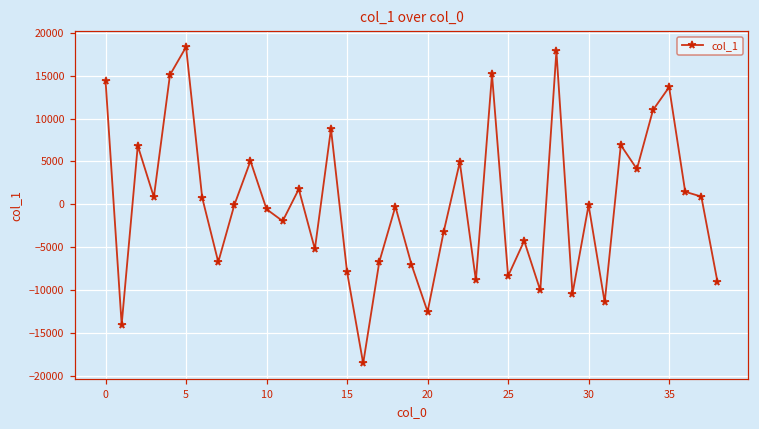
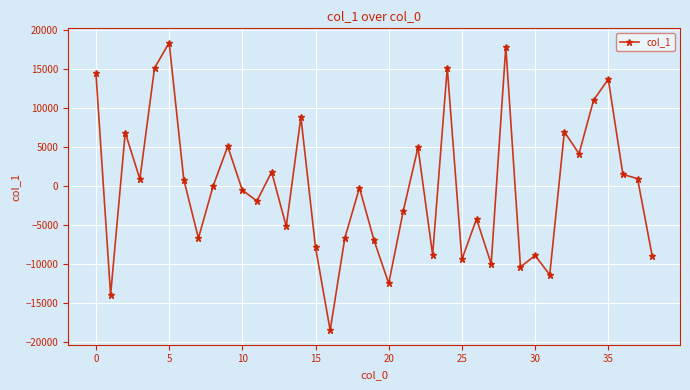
25: -8000 -> -9000
30: 0 -> -9000
